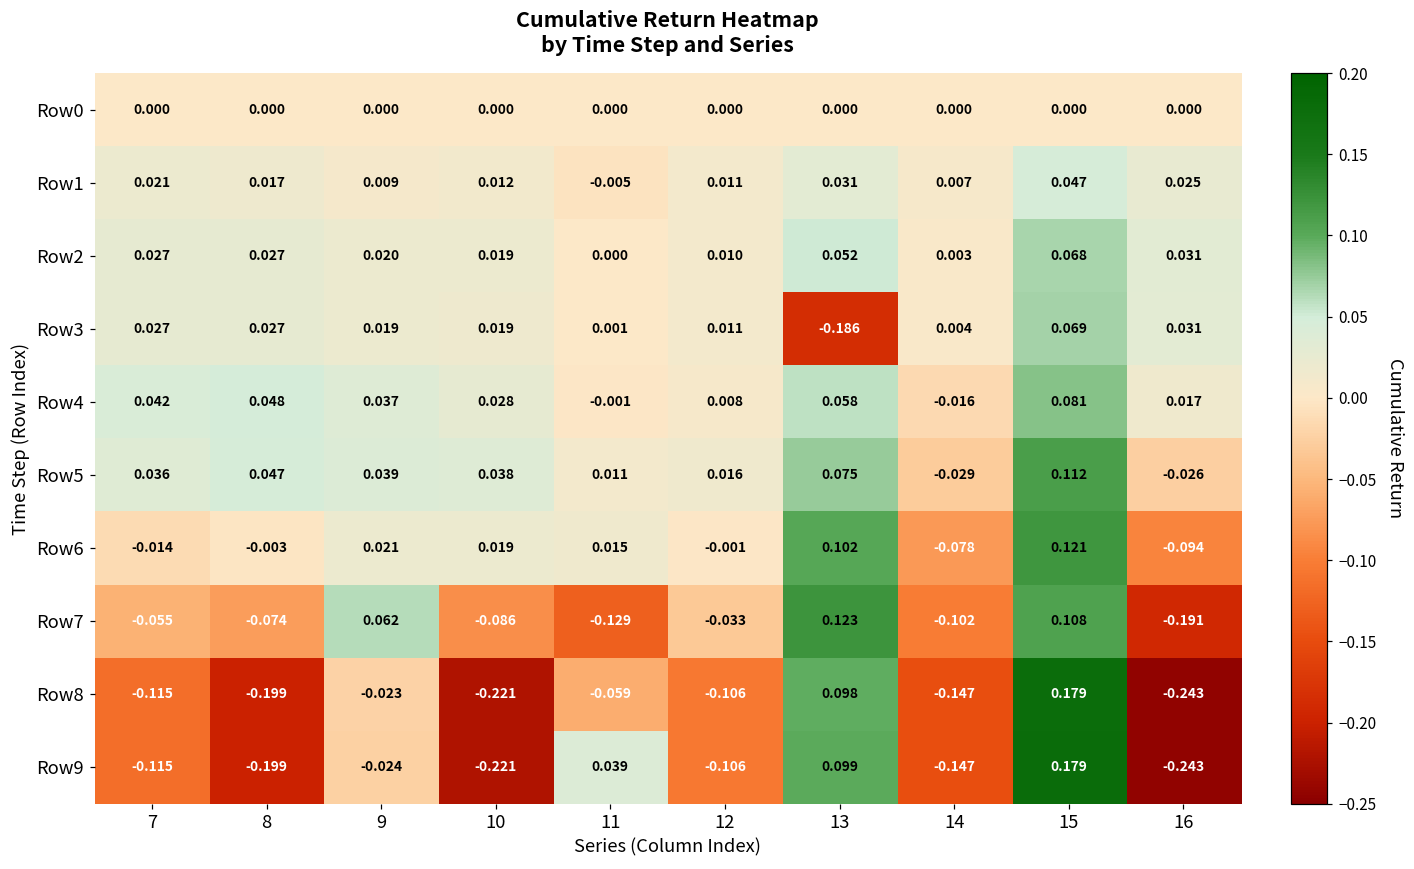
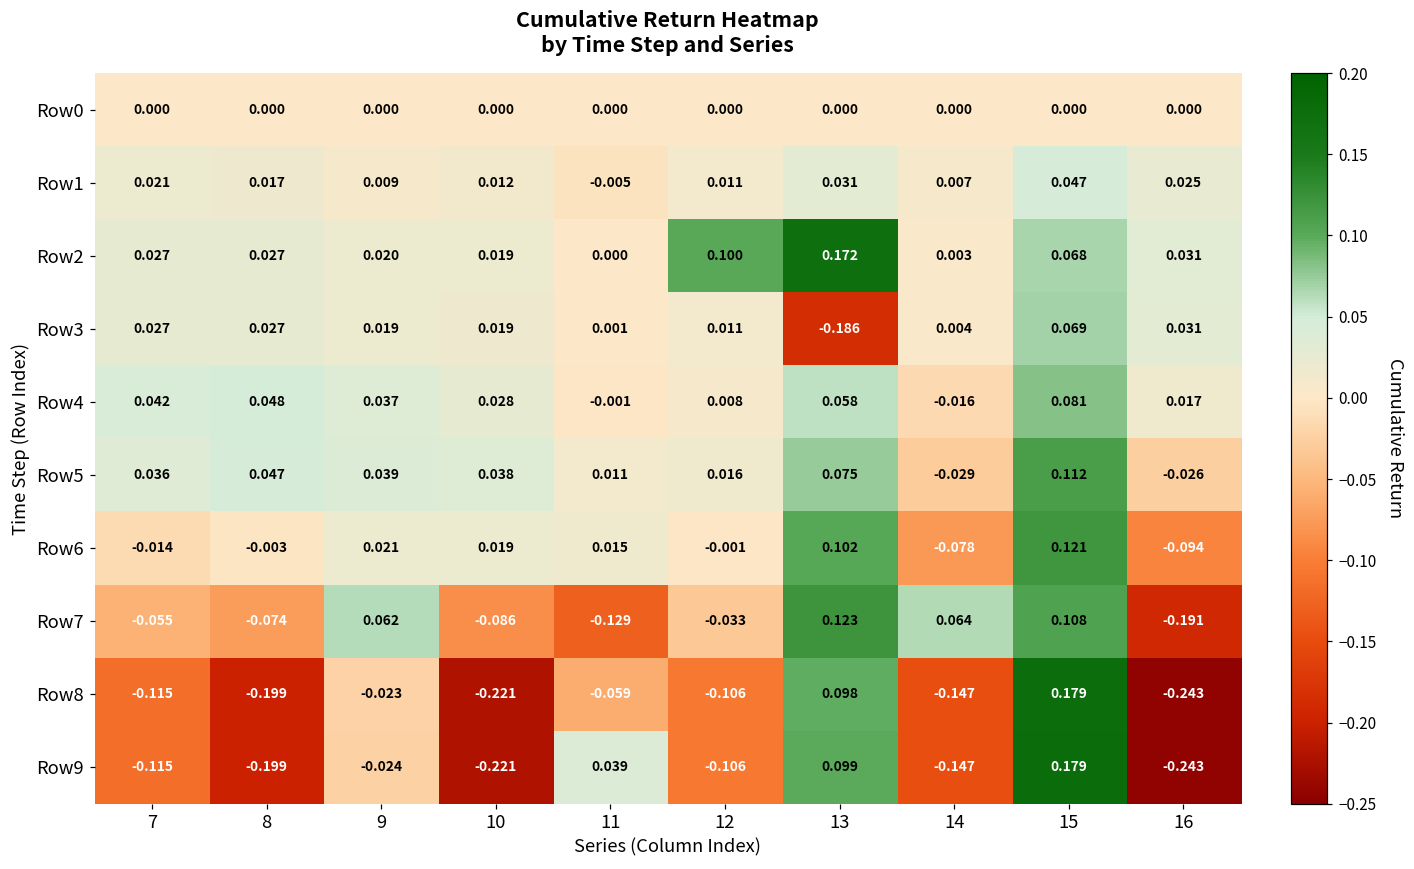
Row2, 12: 0.010 -> 0.100
Row2, 13: 0.052 -> 0.172
Row7, 14: -0.102 -> 0.064
